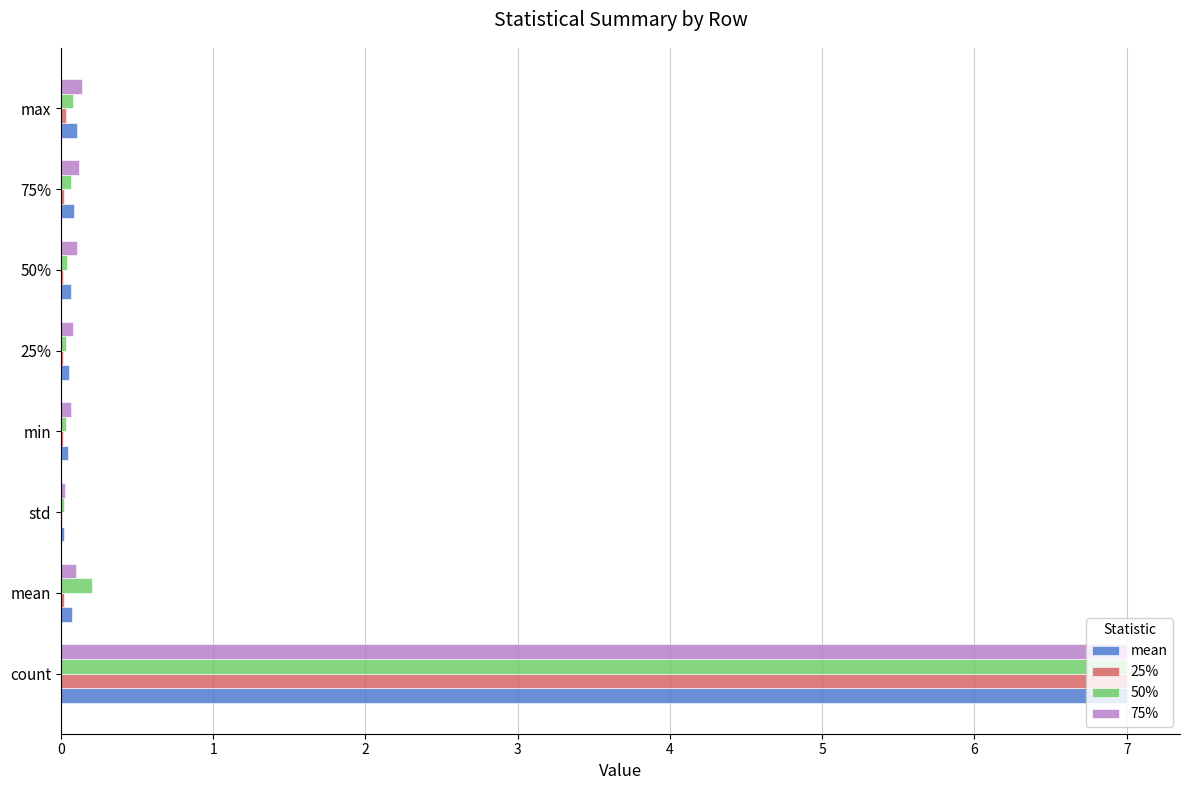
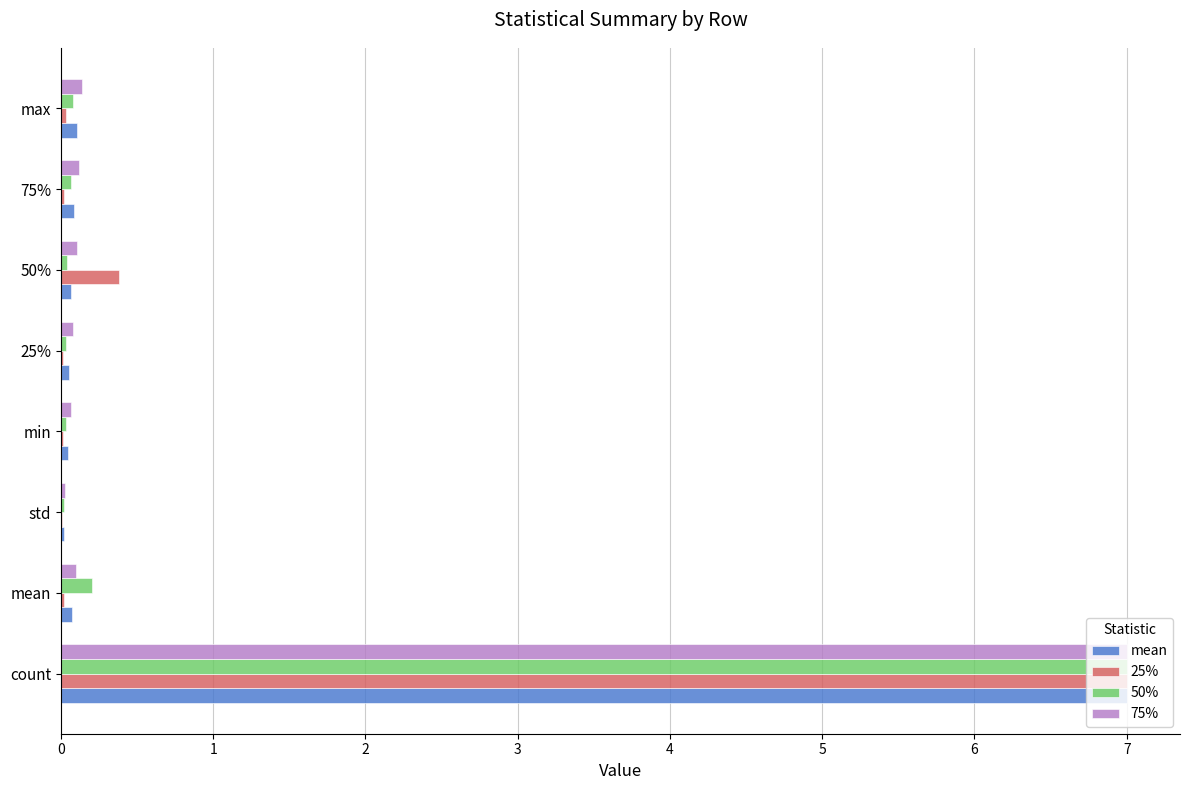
25%, 50%: 0.01 -> 0.38
